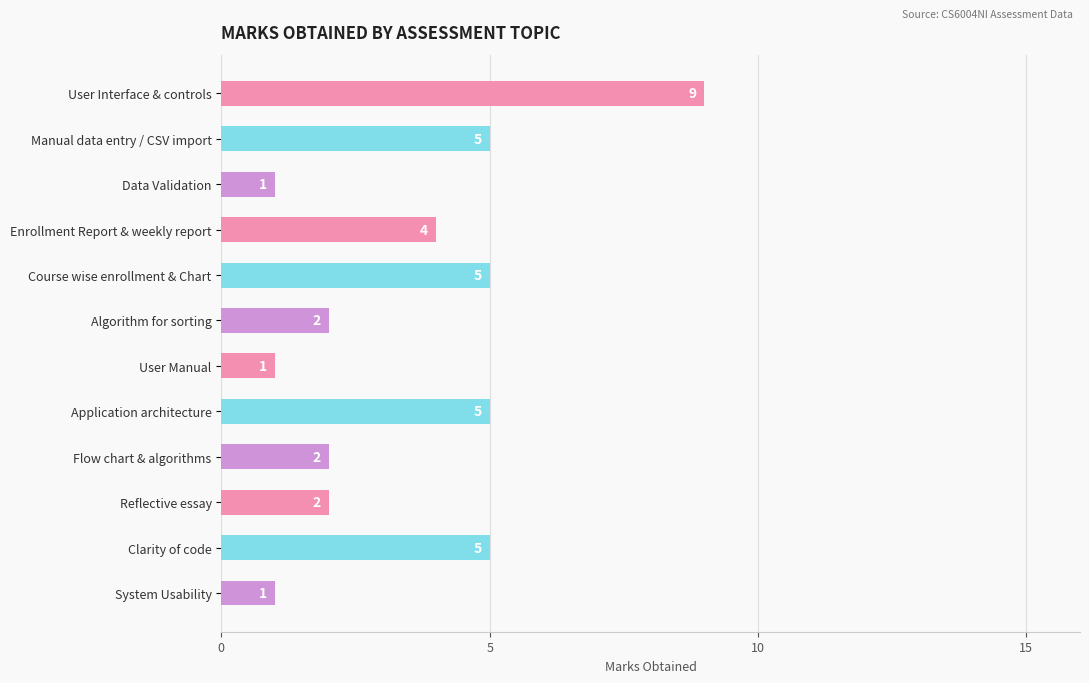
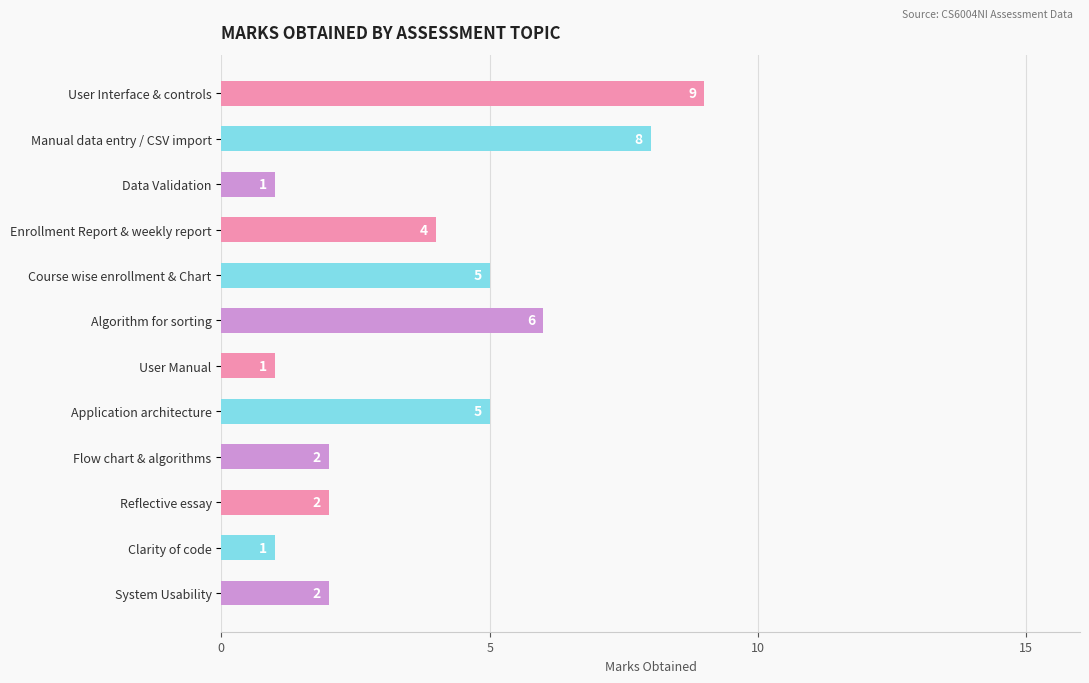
Manual data entry / CSV import: 5 -> 8
Algorithm for sorting: 2 -> 6
Clarity of code: 5 -> 1
System Usability: 1 -> 2
